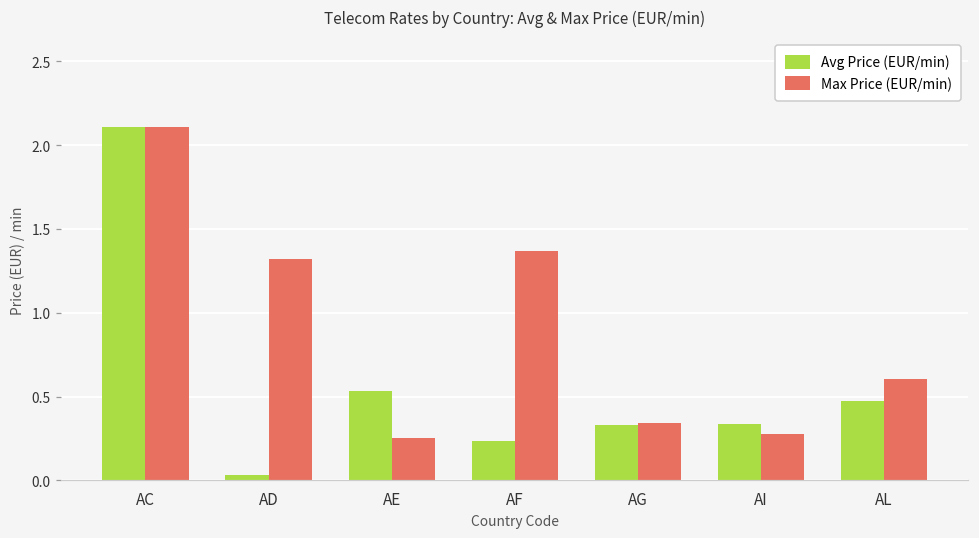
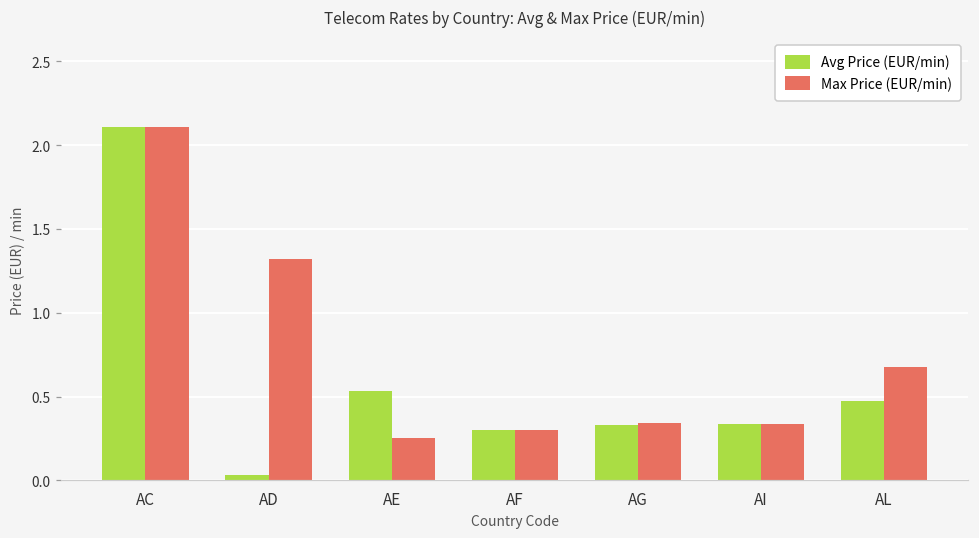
Avg Price (EUR/min), AF: 0.24 -> 0.30
Max Price (EUR/min), AF: 1.37 -> 0.30
Max Price (EUR/min), AI: 0.28 -> 0.34
Max Price (EUR/min), AL: 0.60 -> 0.68
